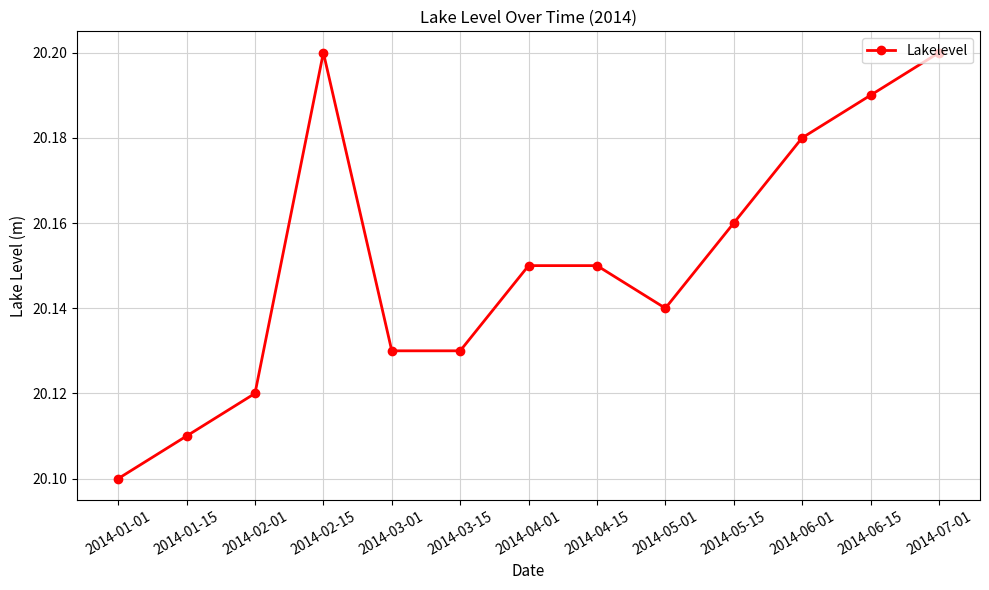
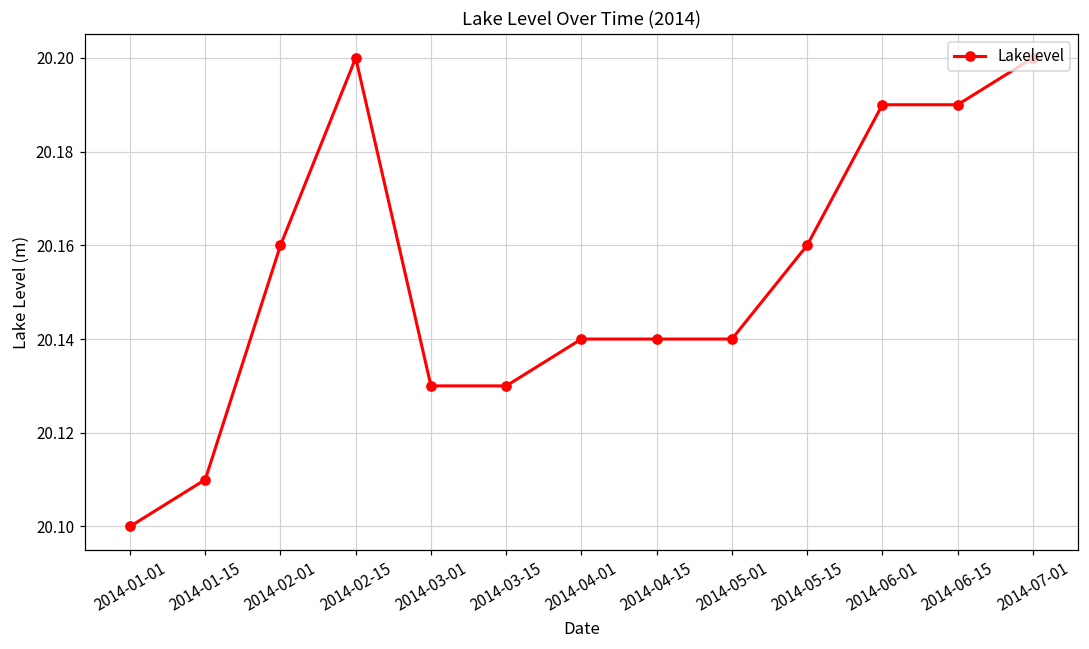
2014-02-01: 20.12 -> 20.16
2014-04-01: 20.15 -> 20.14
2014-04-15: 20.15 -> 20.14
2014-06-01: 20.18 -> 20.19
